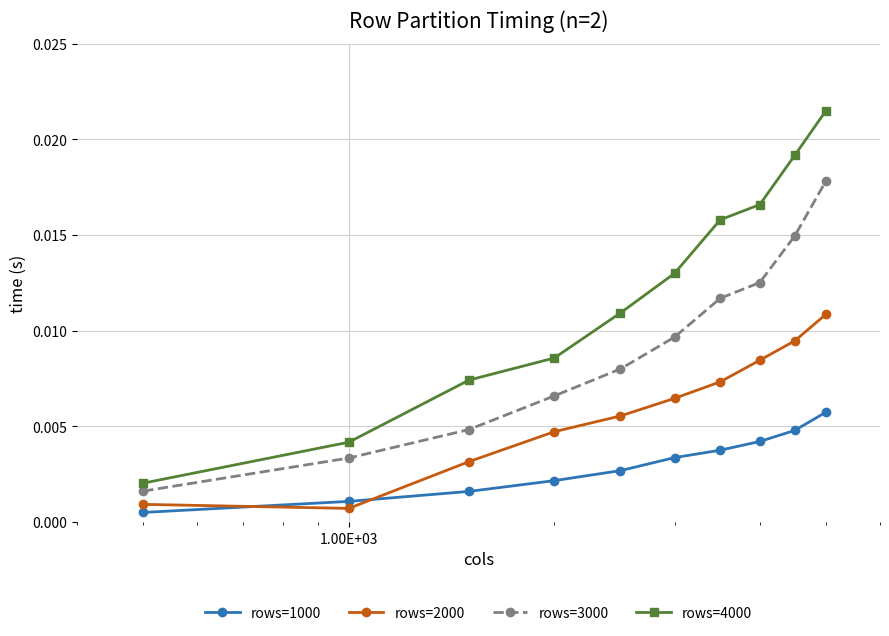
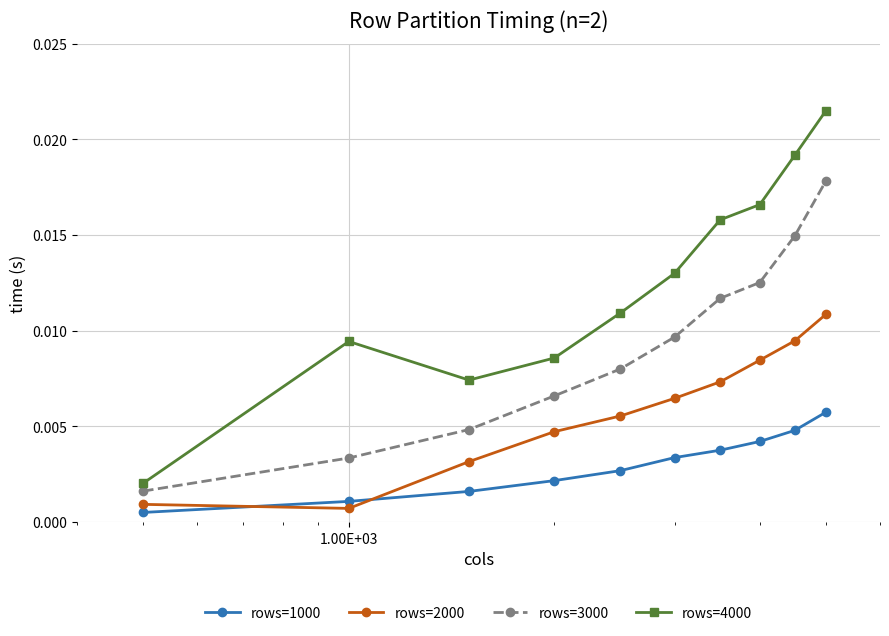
rows=4000, 1.00E+03: 0.0042 -> 0.0094
